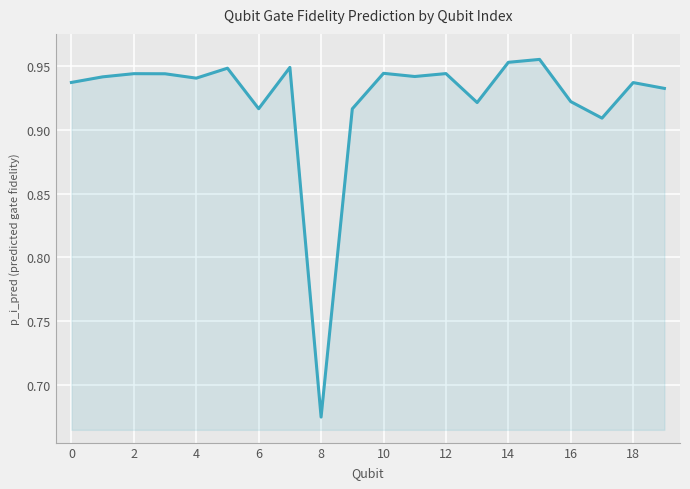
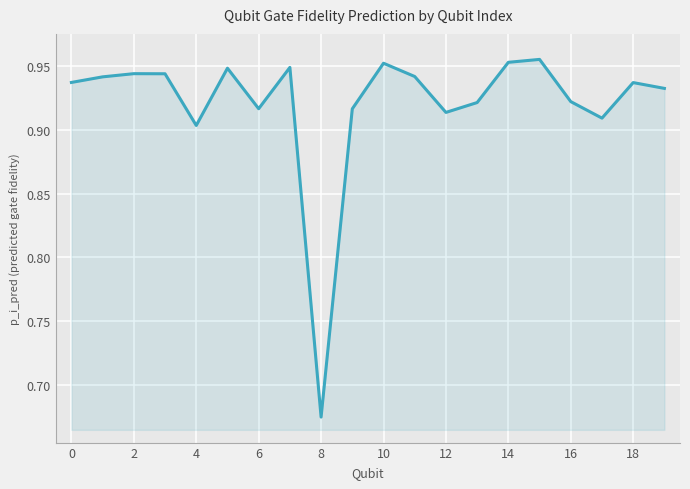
4: 0.941 -> 0.904
10: 0.944 -> 0.952
12: 0.944 -> 0.914
